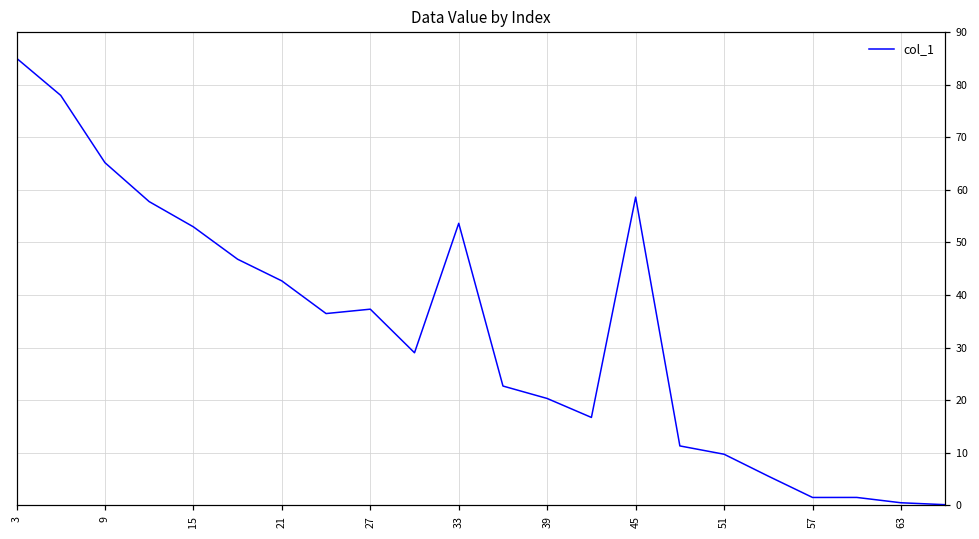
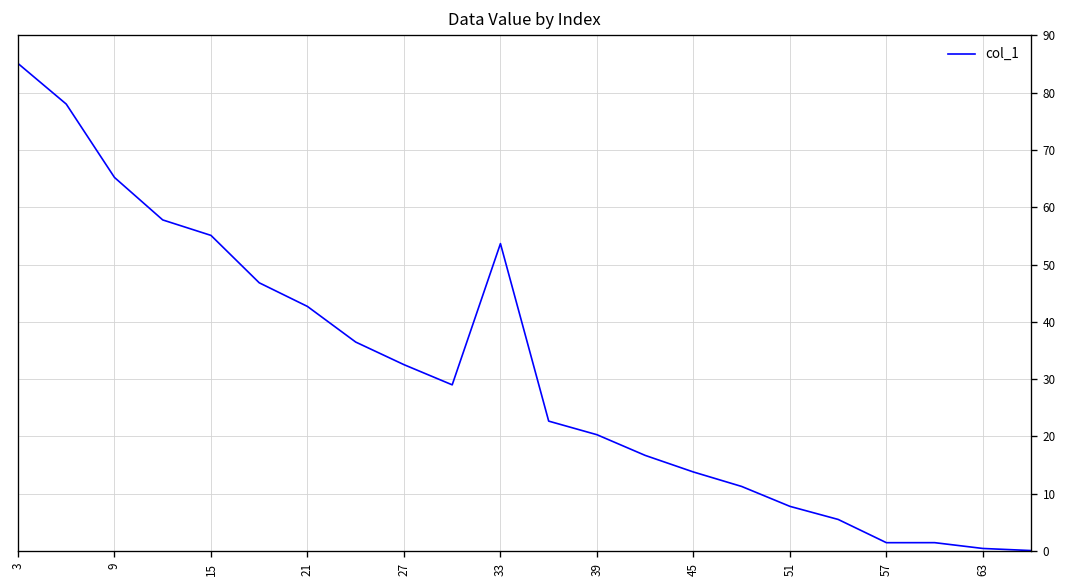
15: 53 -> 55
27: 37 -> 33
45: 59 -> 14
51: 10 -> 8
